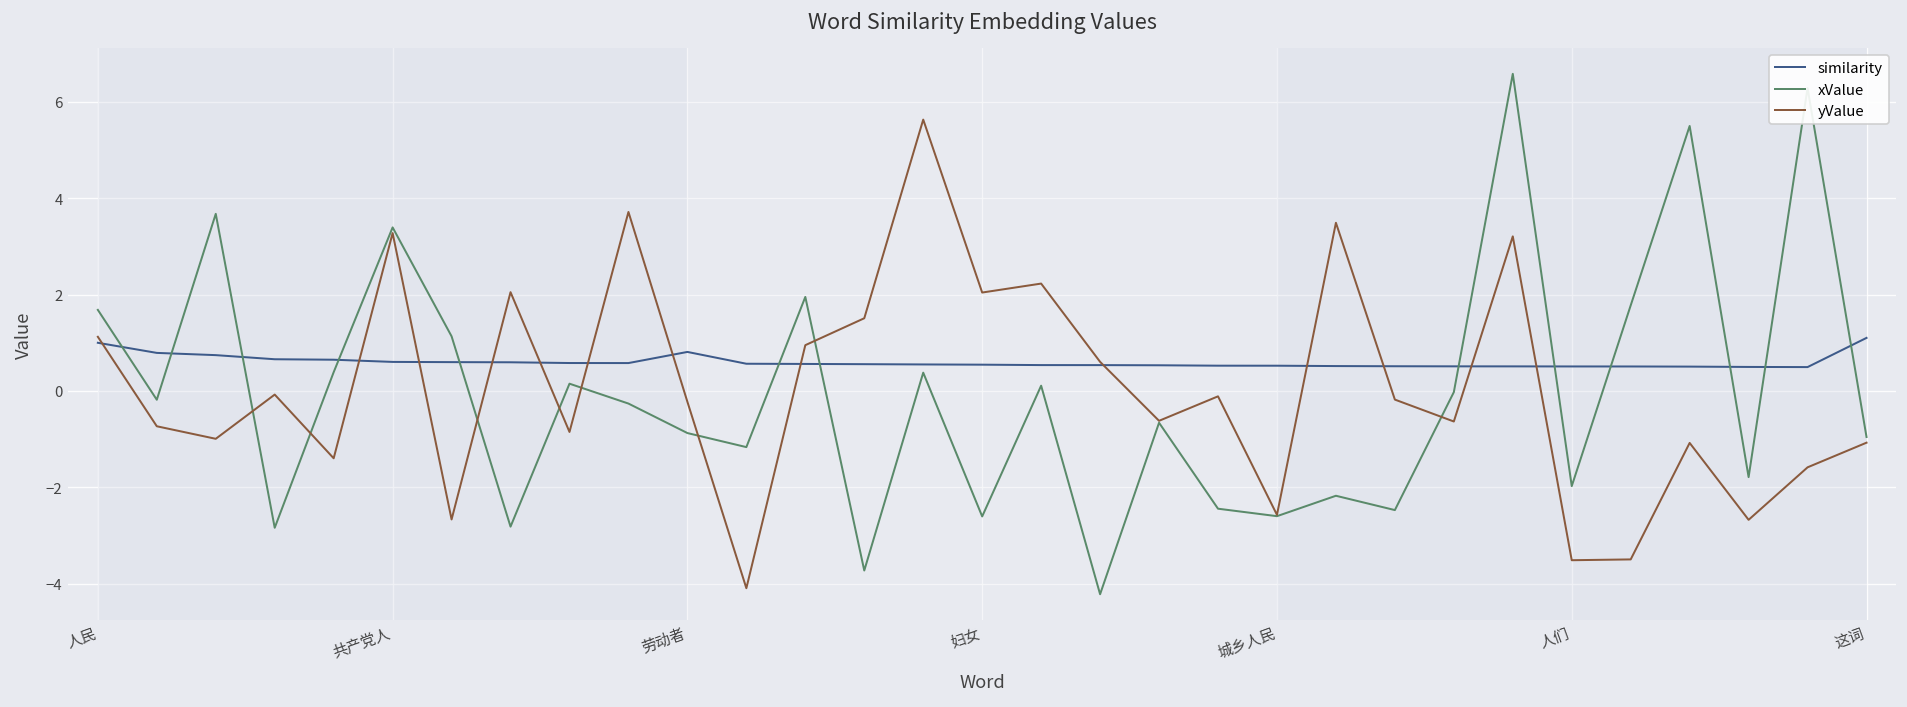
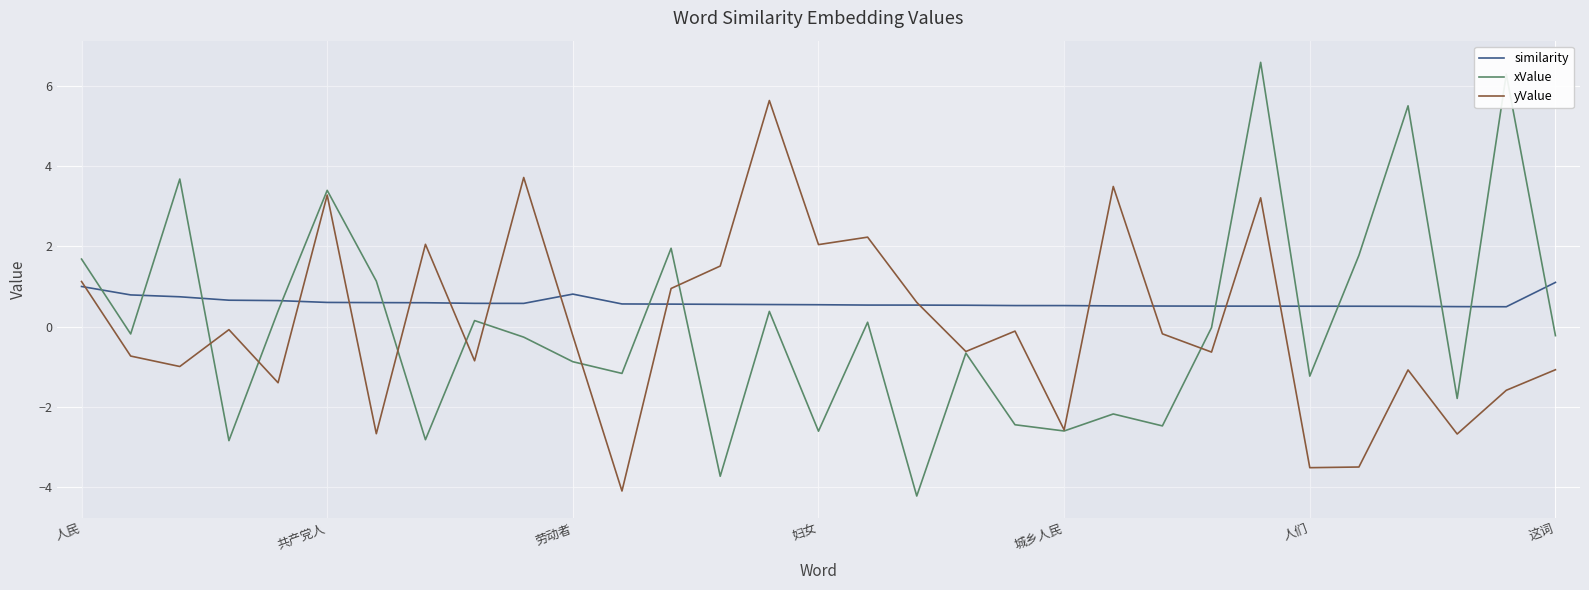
xValue, 人们: -2.0 -> -1.2
xValue, 这词: -1.0 -> -0.2
